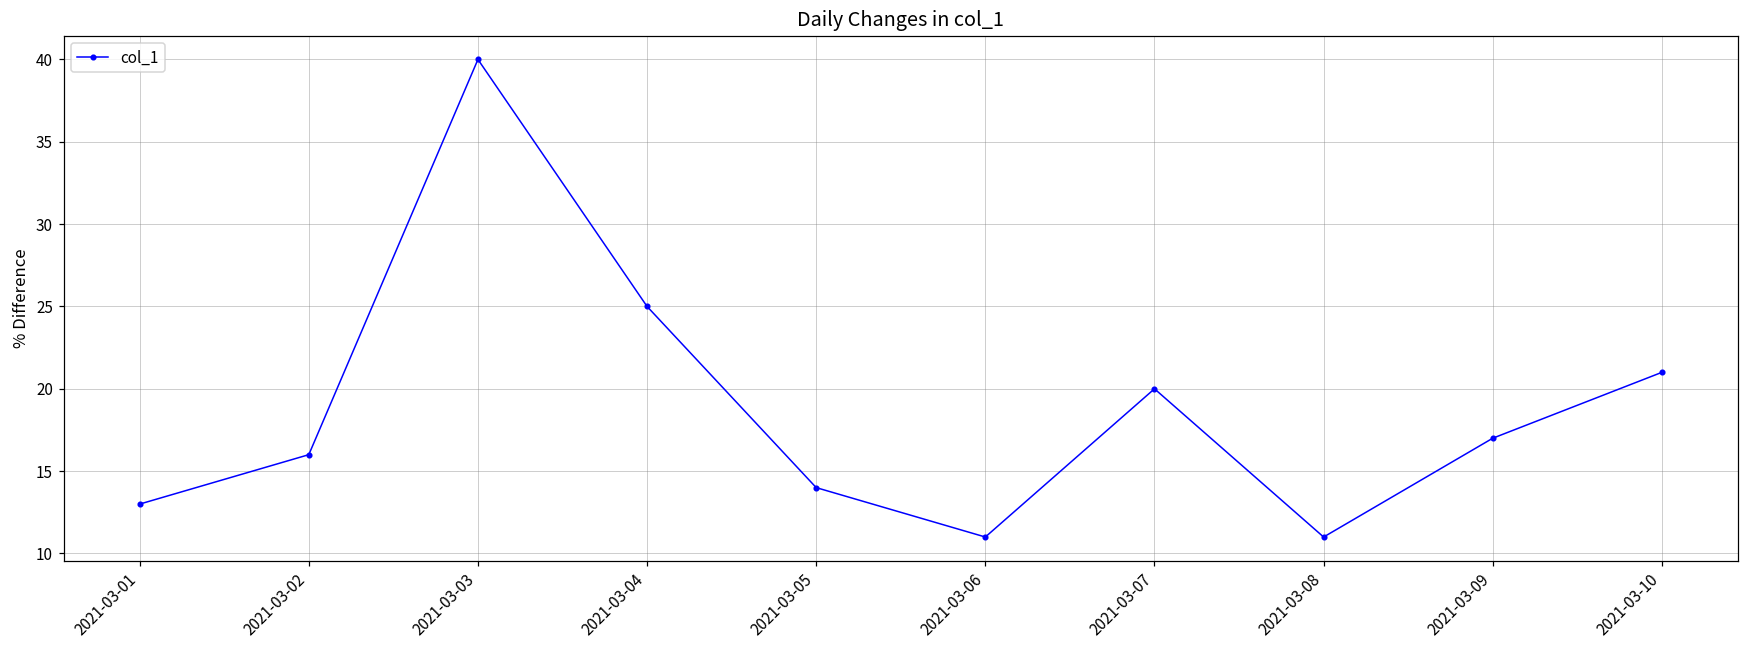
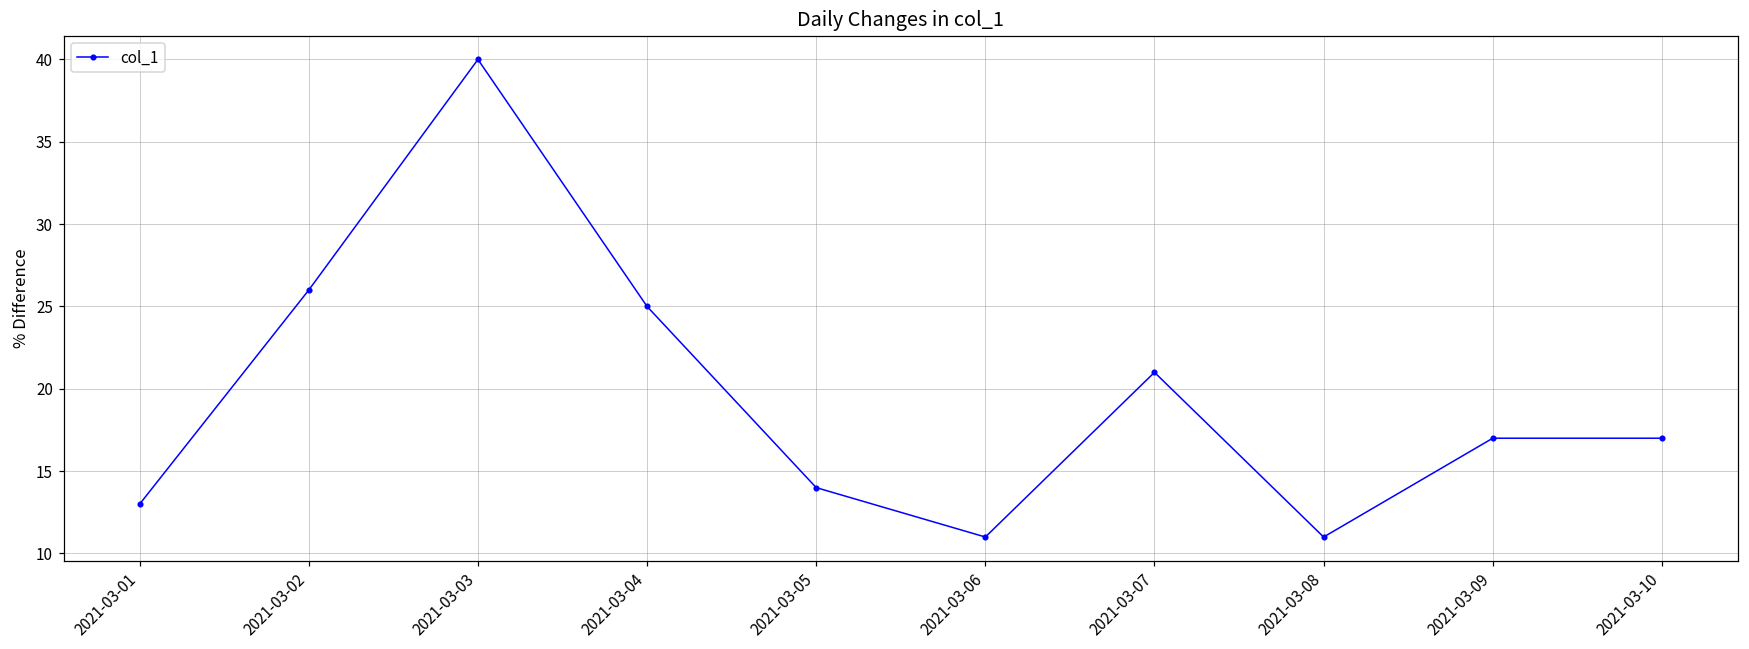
2021-03-02: 16 -> 26
2021-03-07: 20 -> 21
2021-03-10: 21 -> 17
